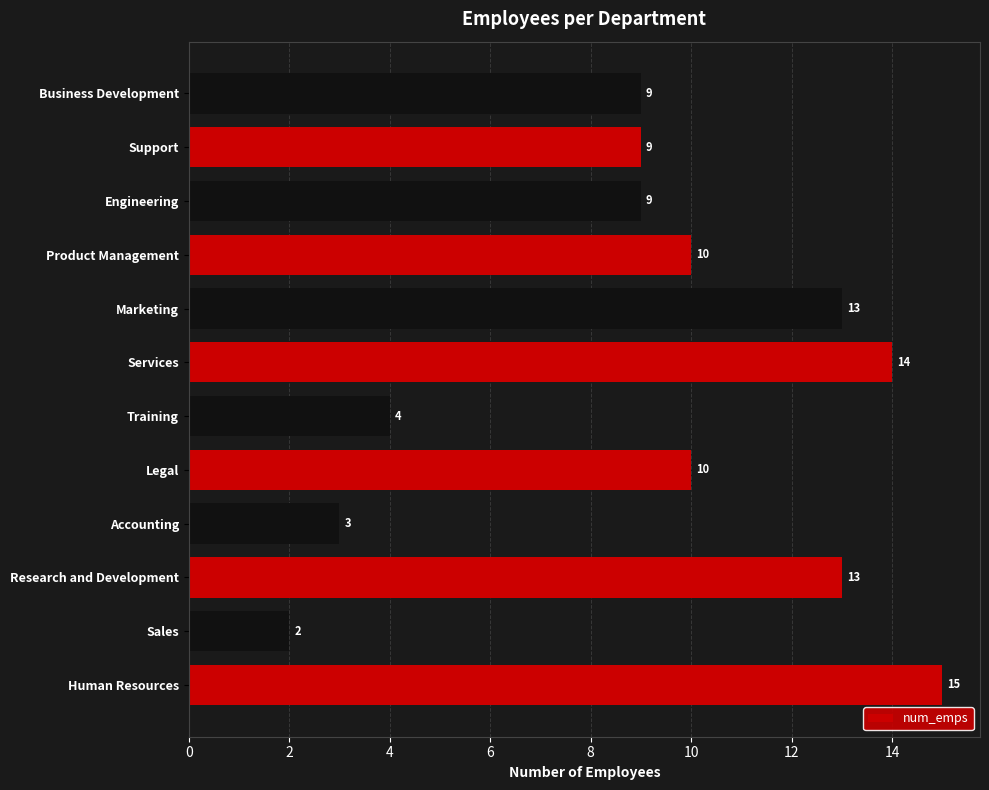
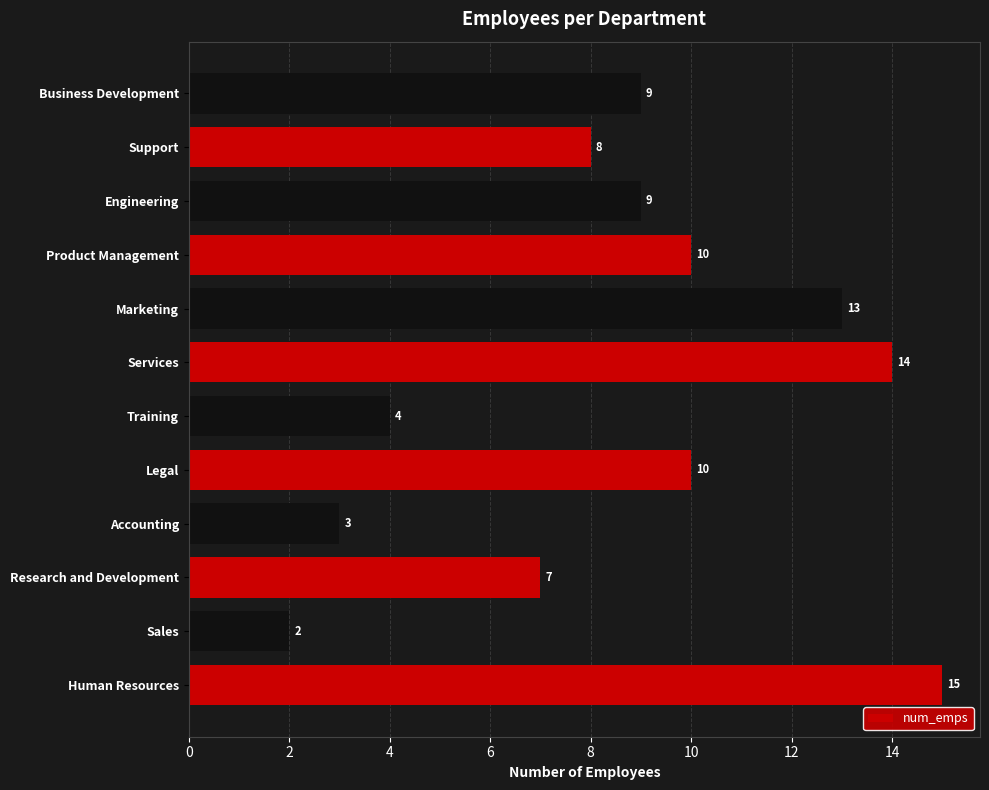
Support: 9 -> 8
Research and Development: 13 -> 7
